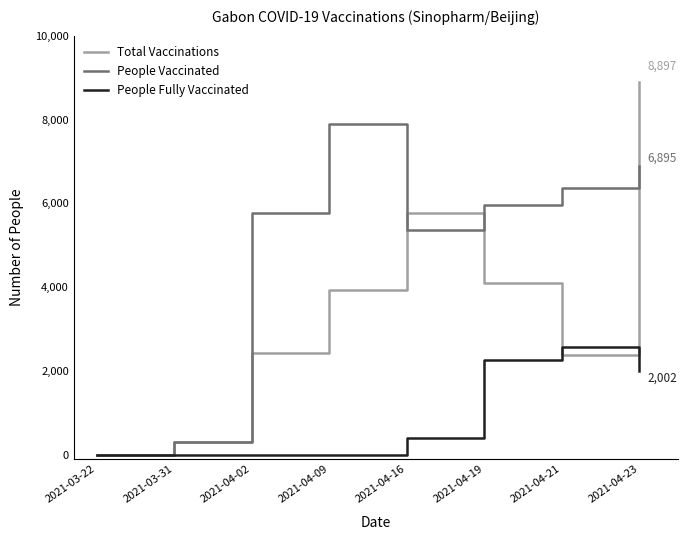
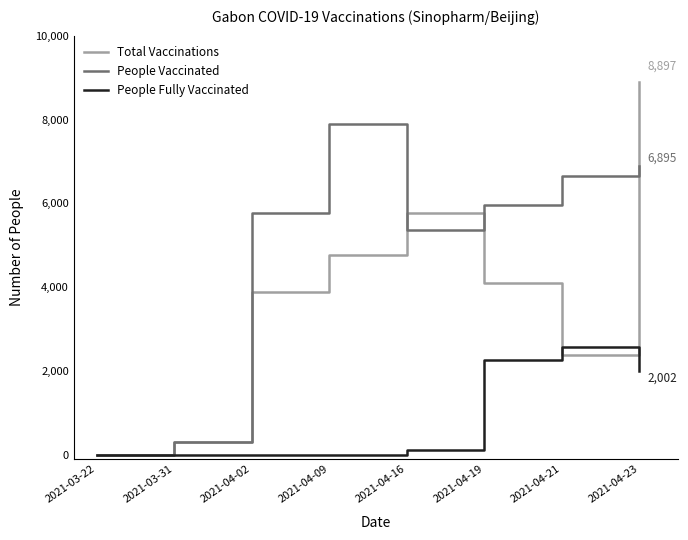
Total Vaccinations, 2021-04-02: 2,400 -> 3,900
Total Vaccinations, 2021-04-09: 3,900 -> 4,800
People Fully Vaccinated, 2021-04-16: 400 -> 100
People Vaccinated, 2021-04-21: 6,400 -> 6,700
